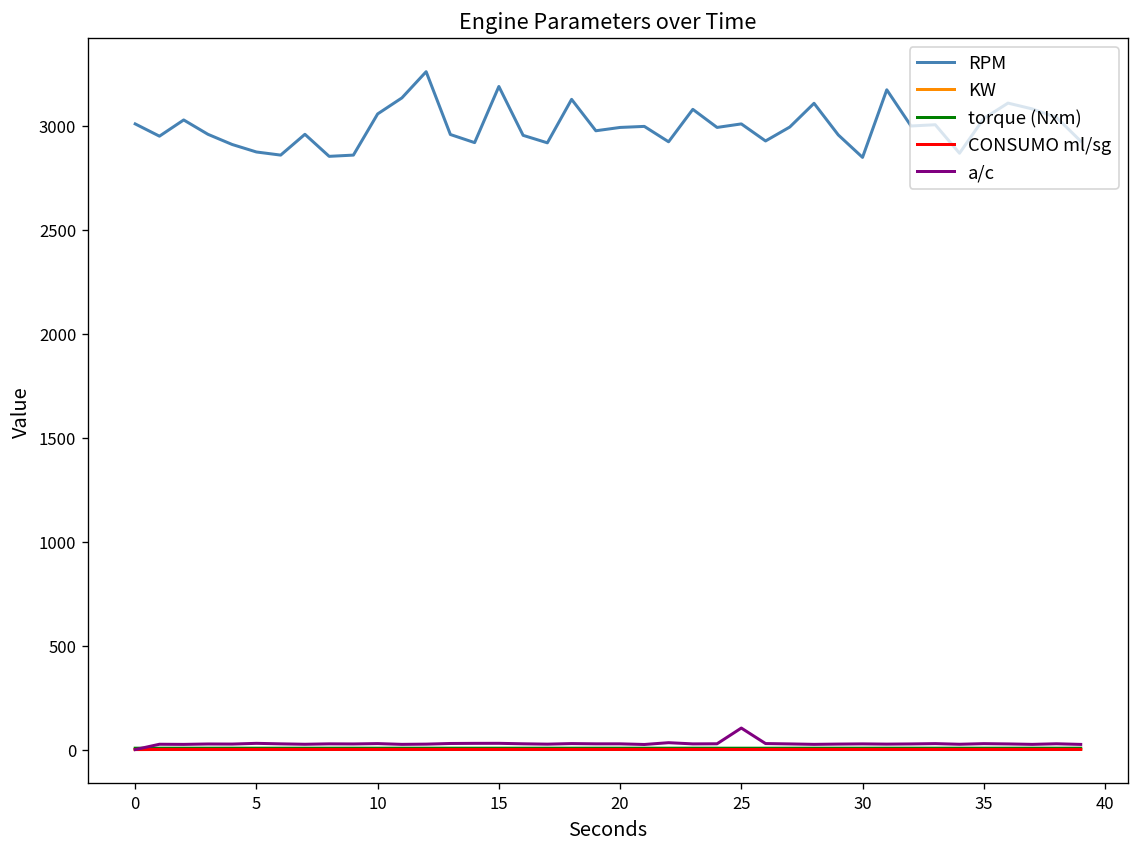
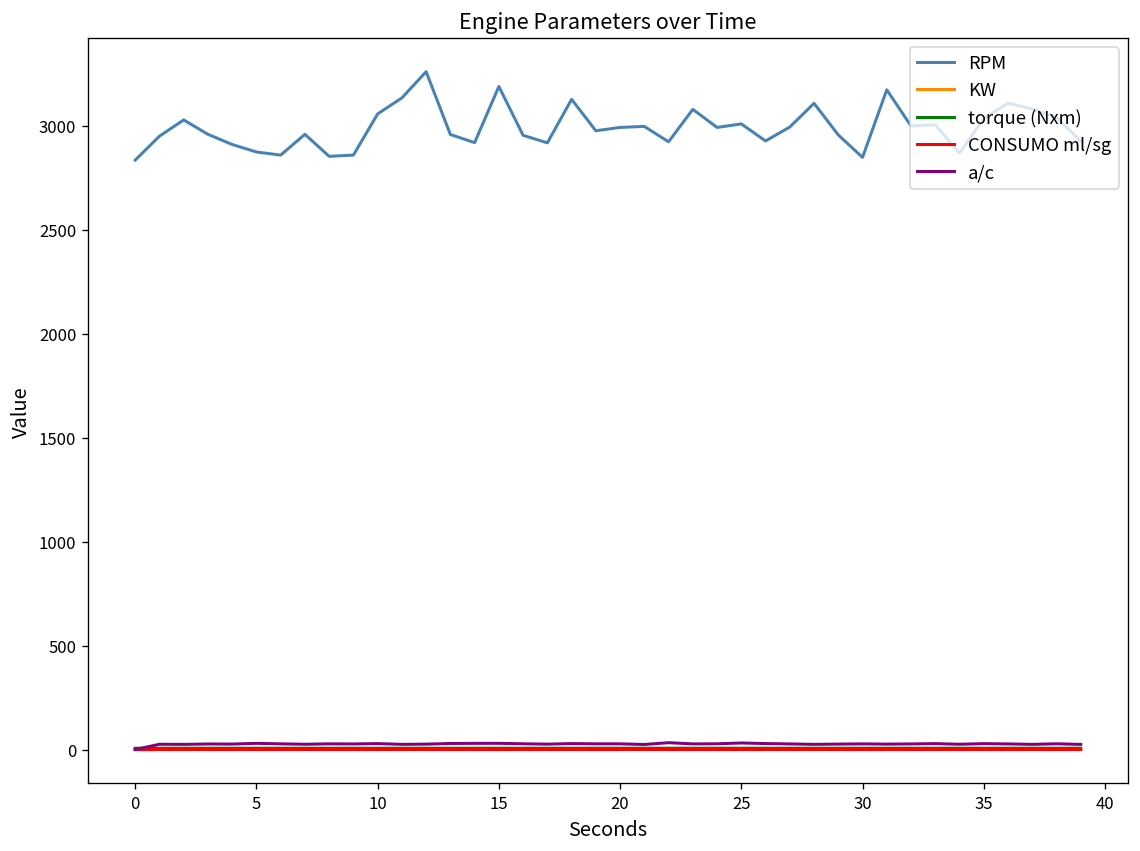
RPM, 0: 3010 -> 2830
a/c, 25: 100 -> 30
